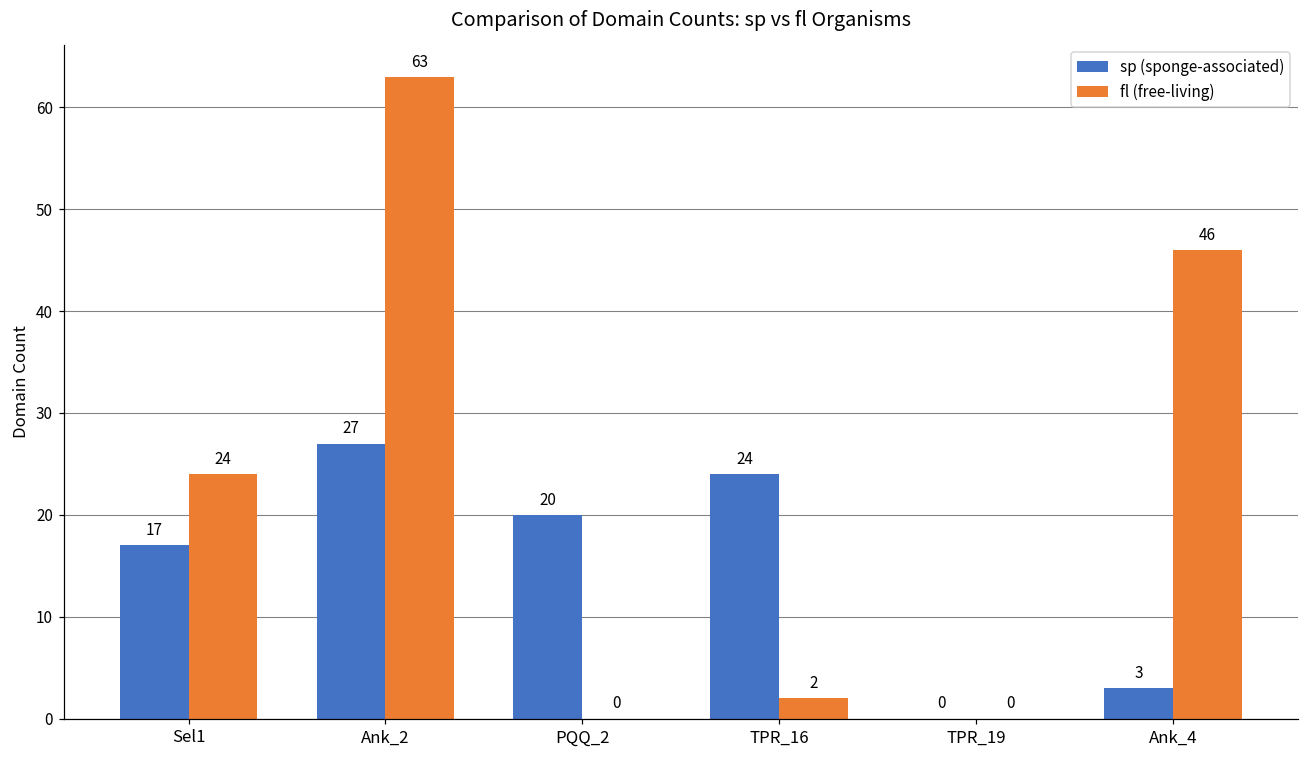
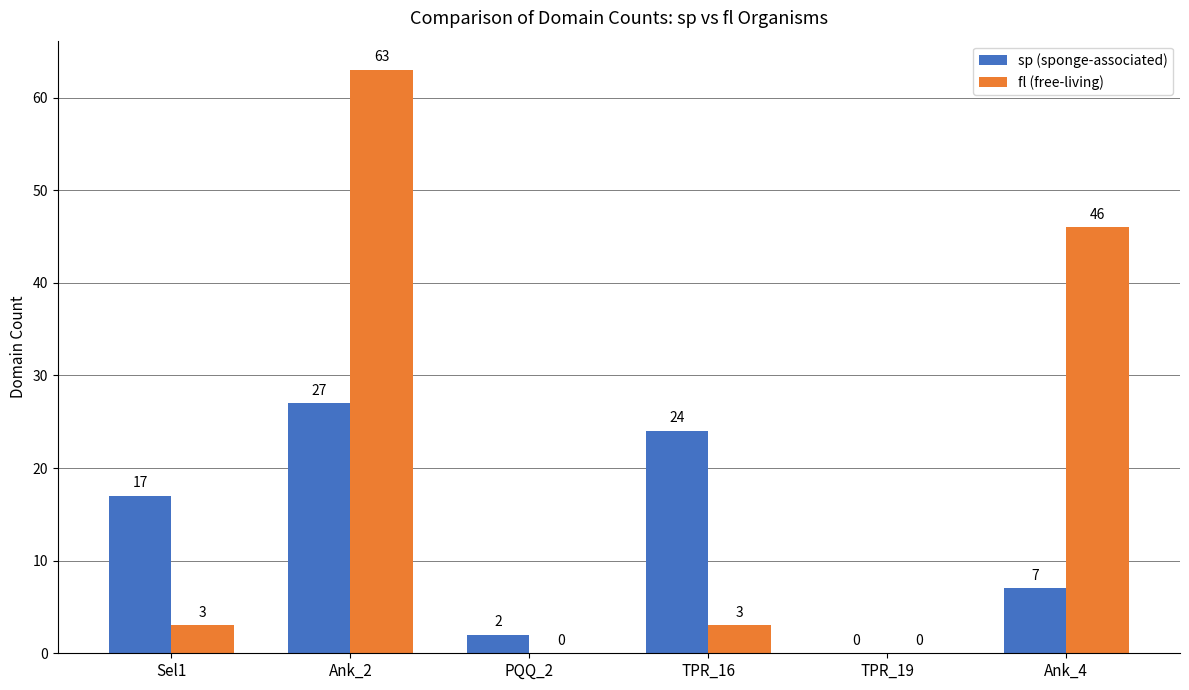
fl (free-living), Sel1: 24 -> 3
sp (sponge-associated), PQQ_2: 20 -> 2
fl (free-living), TPR_16: 2 -> 3
sp (sponge-associated), Ank_4: 3 -> 7
